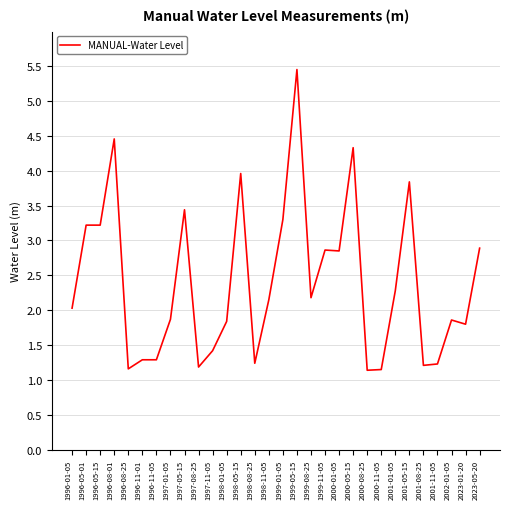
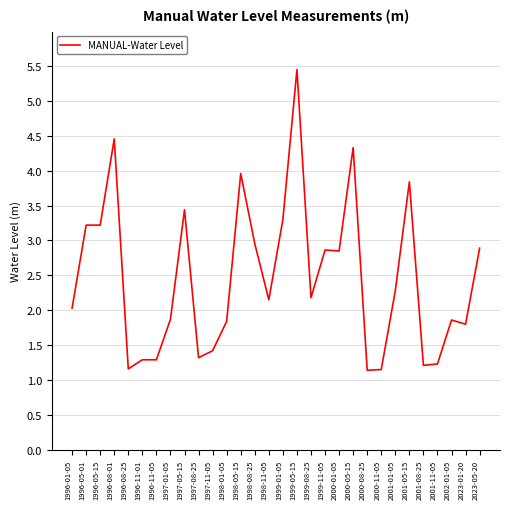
1997-08-25: 1.2 -> 1.3
1998-08-25: 1.2 -> 3.0
